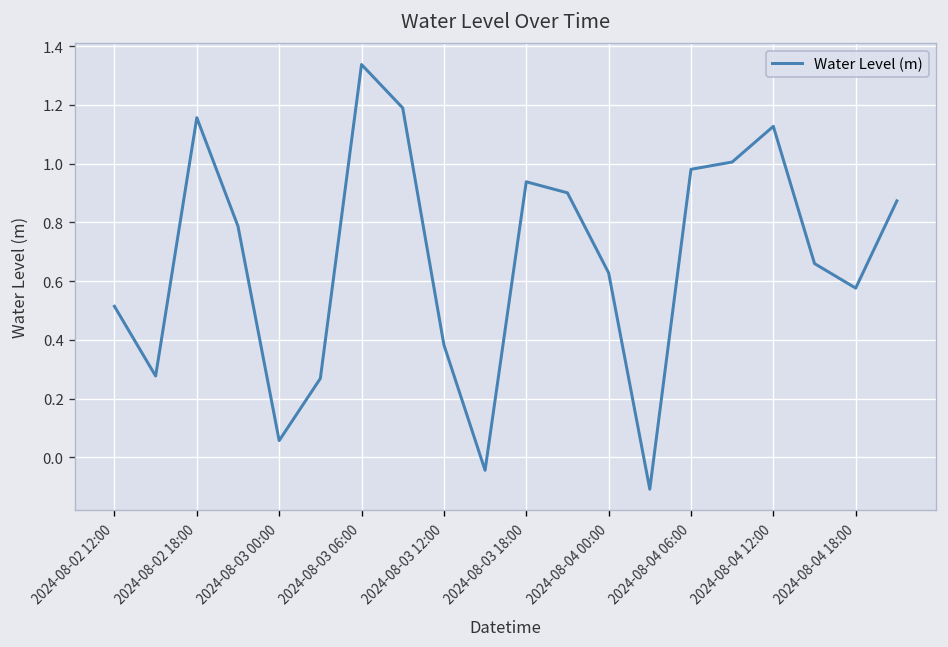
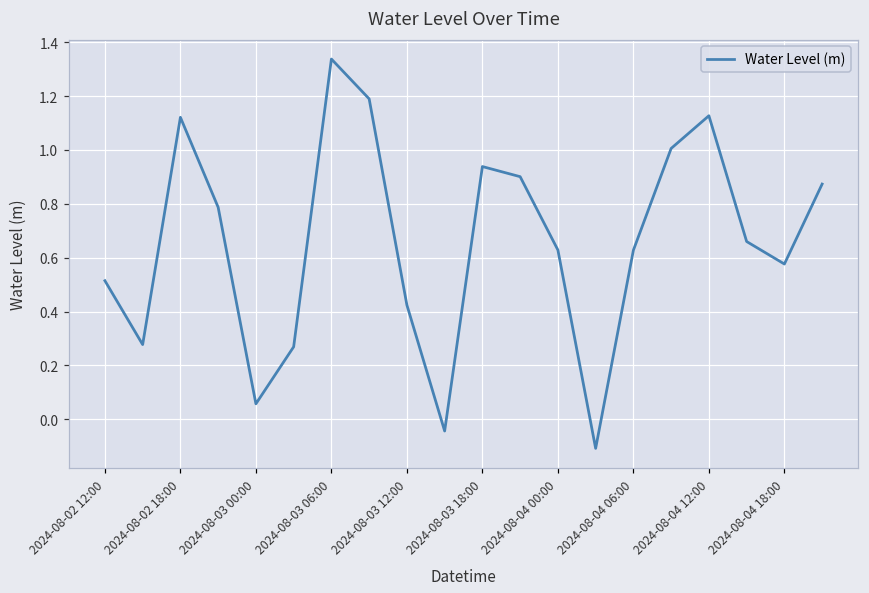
2024-08-02 18:00: 1.16 -> 1.12
2024-08-03 12:00: 0.38 -> 0.42
2024-08-04 06:00: 0.98 -> 0.63
